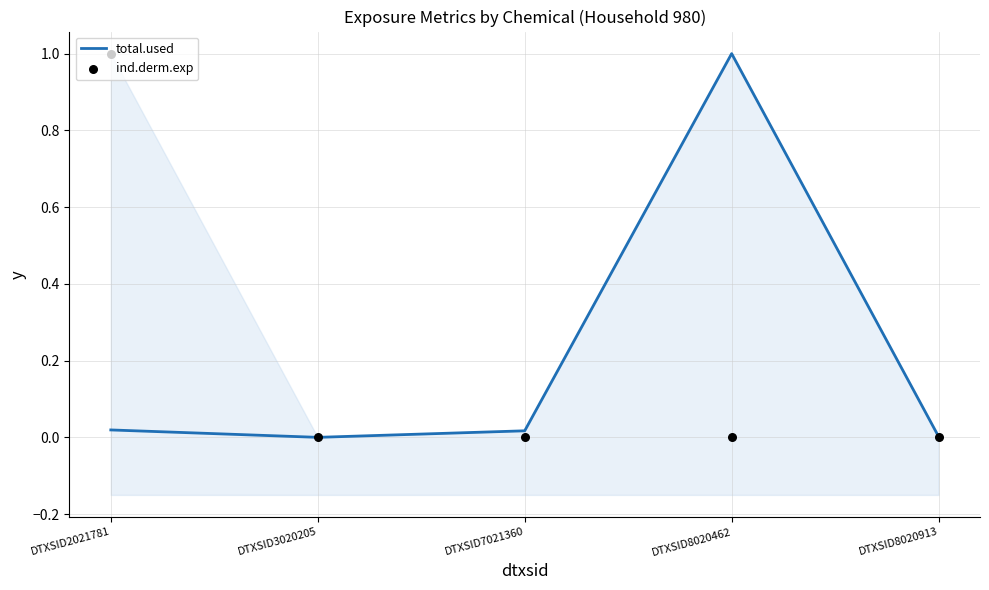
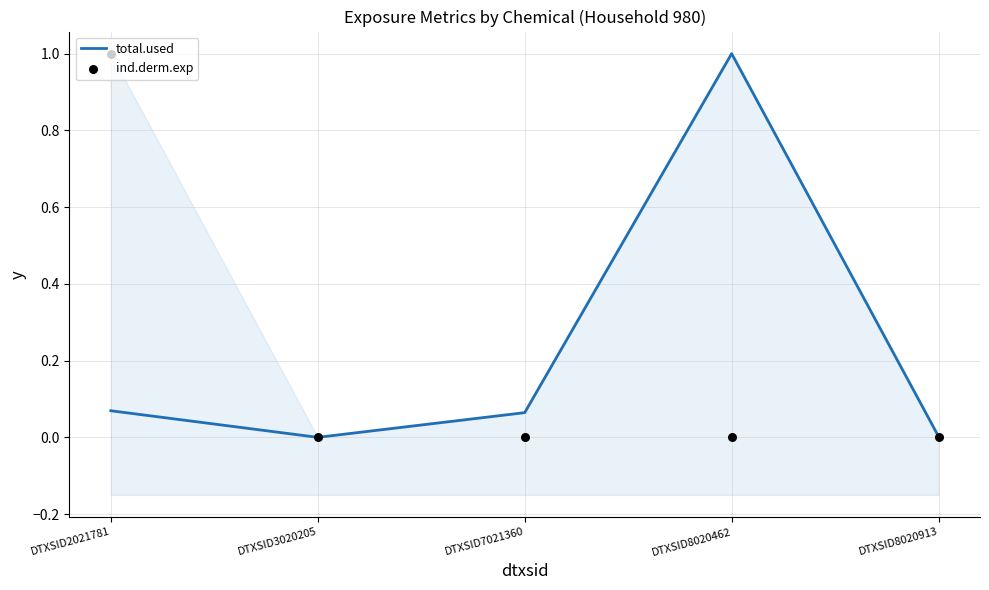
total.used, DTXSID2021781: 0.02 -> 0.07
total.used, DTXSID7021360: 0.02 -> 0.06
